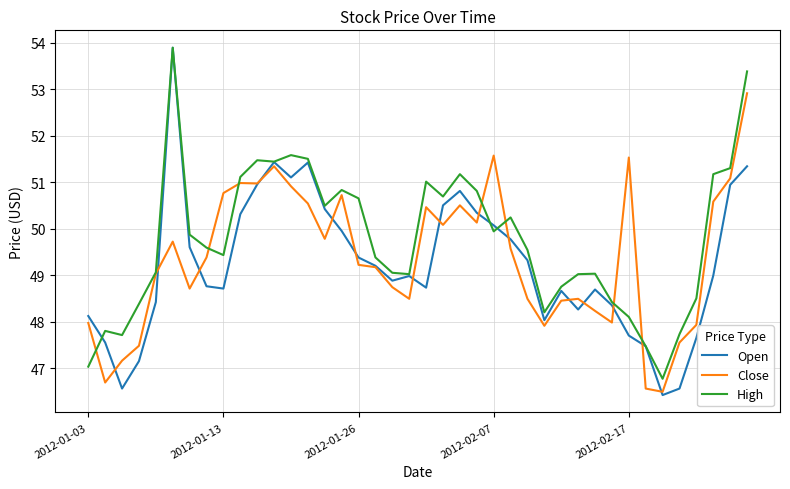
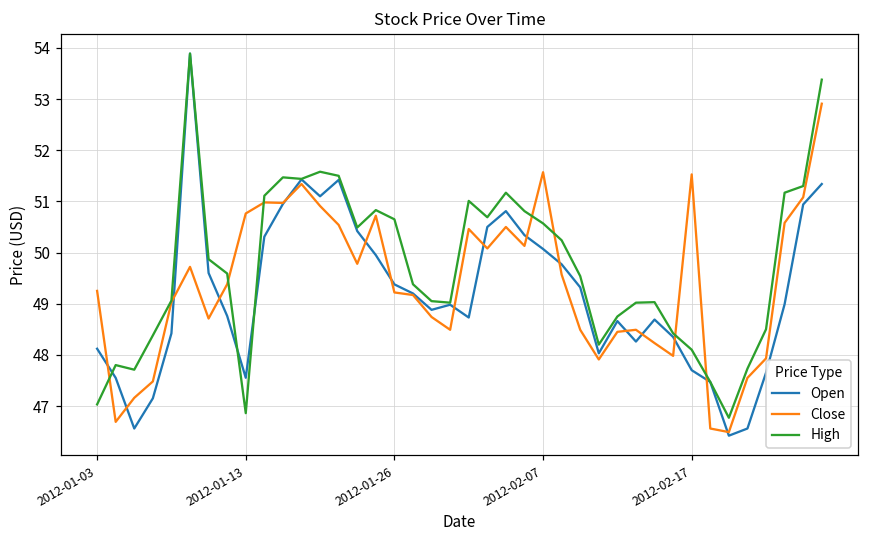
Close, 2012-01-03: 48.0 -> 49.3
Open, 2012-01-13: 48.7 -> 47.6
High, 2012-01-13: 49.4 -> 46.9
High, 2012-02-07: 49.9 -> 50.6
